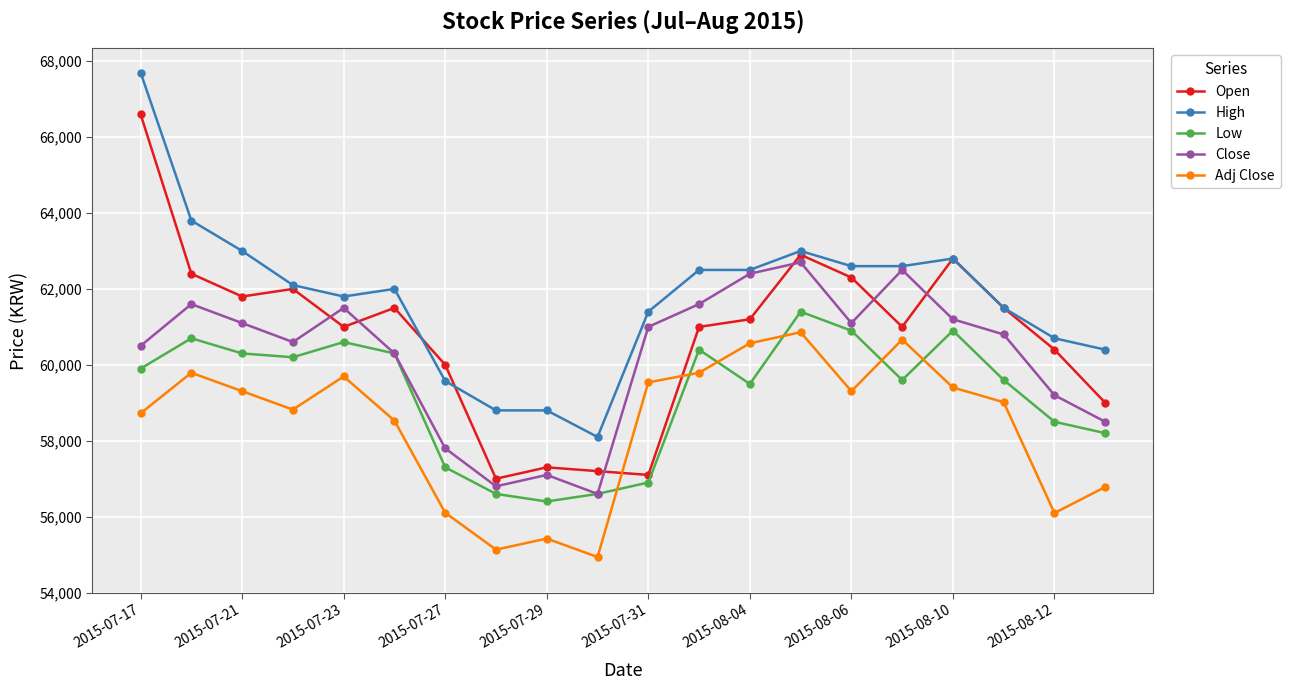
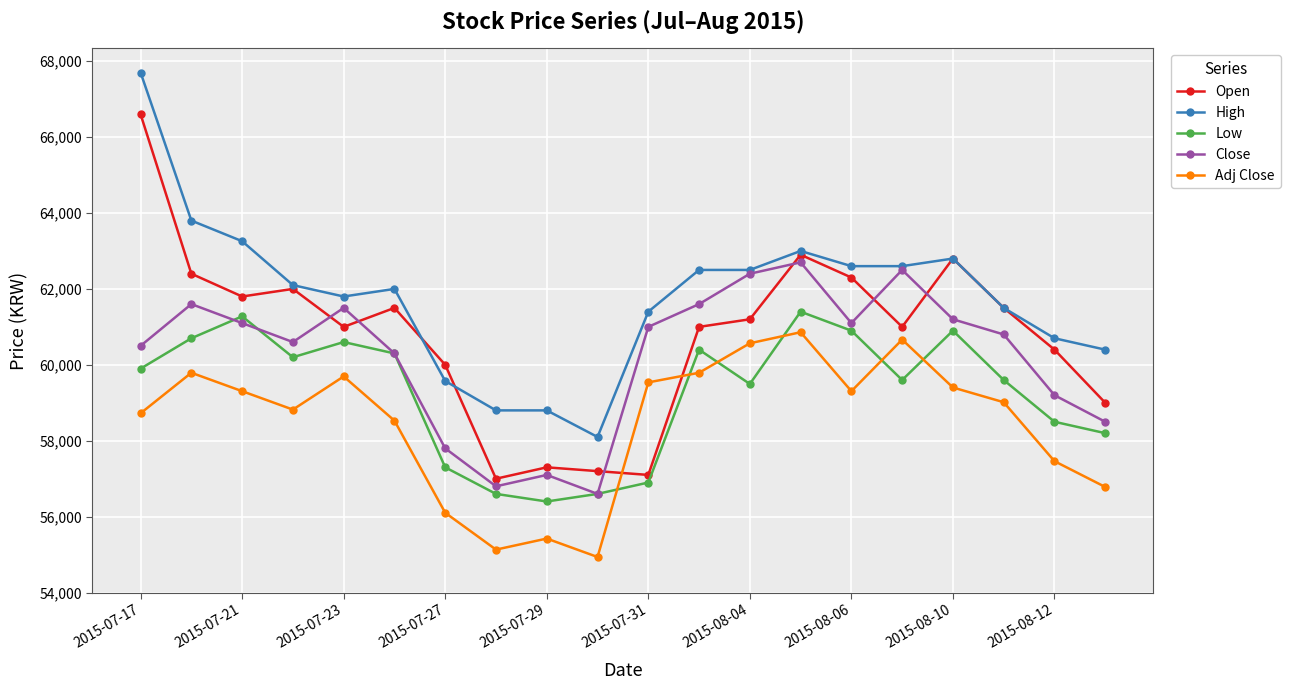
High, 2015-07-21: 63,000 -> 63,300
Low, 2015-07-21: 60,300 -> 61,300
Adj Close, 2015-08-12: 56,100 -> 57,500
